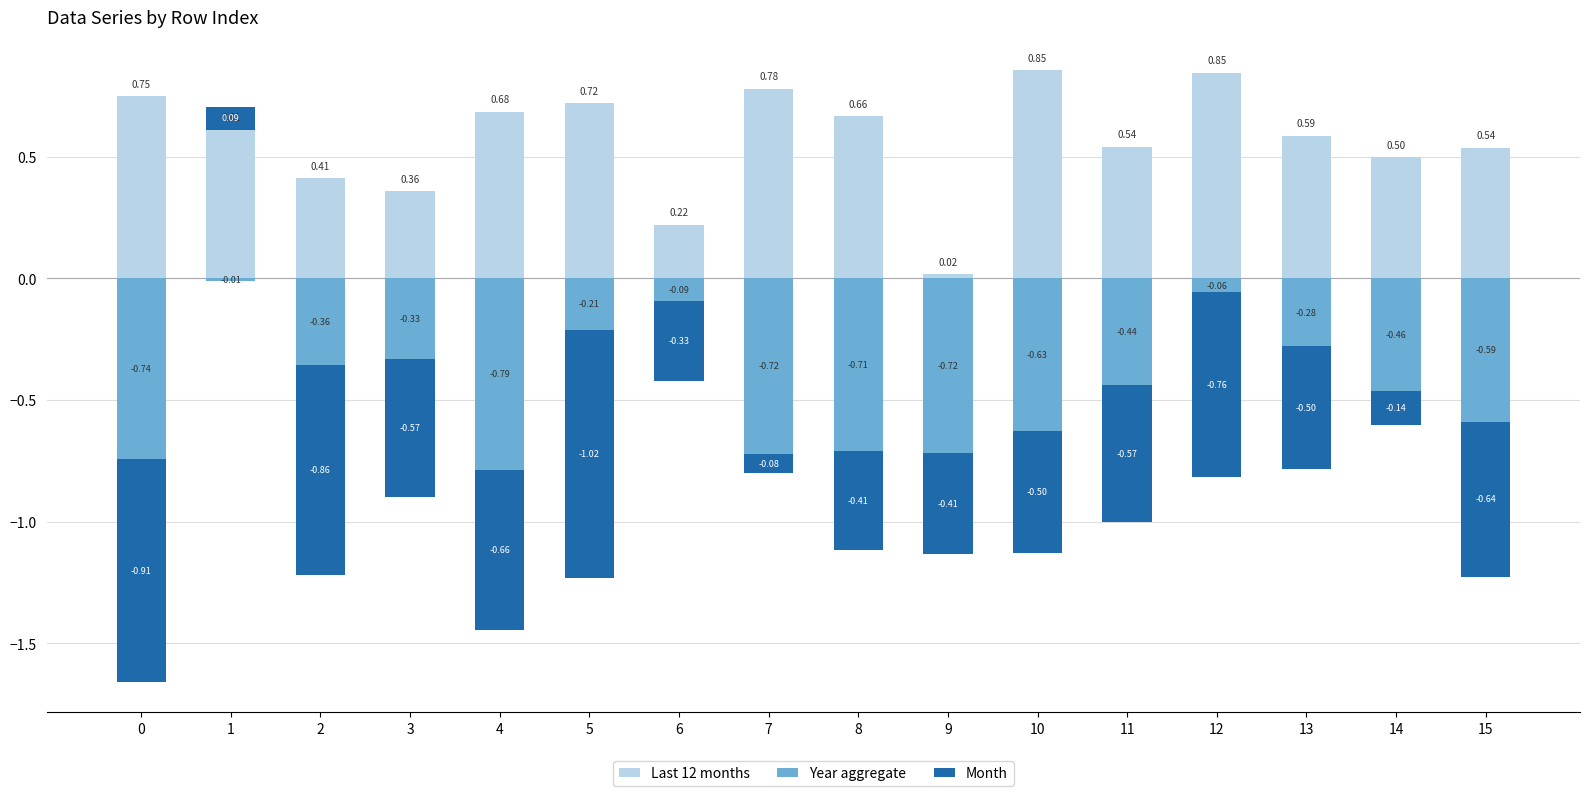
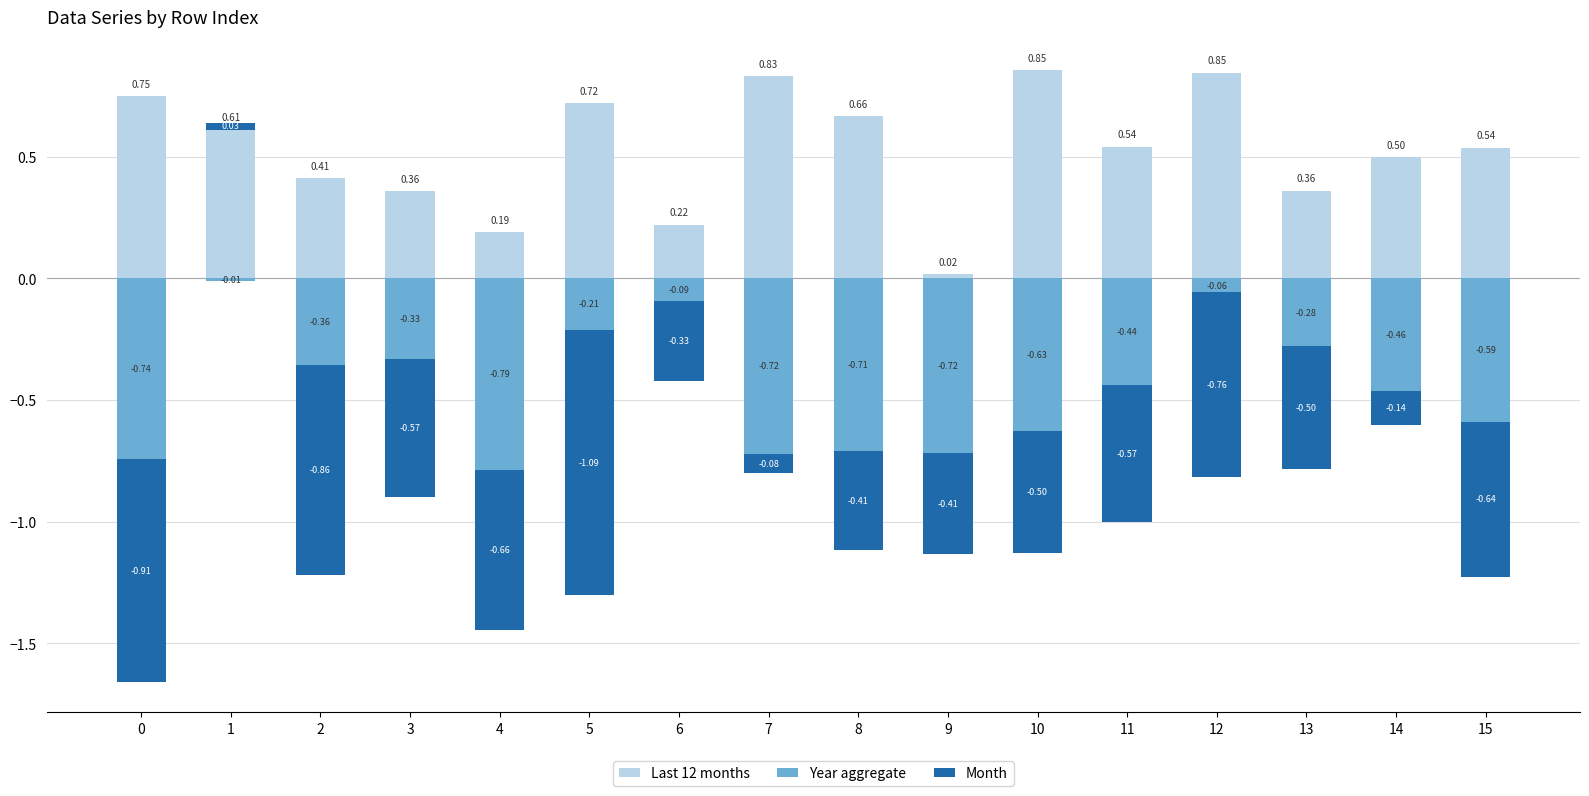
Month, 1: 0.09 -> 0.03
Last 12 months, 4: 0.68 -> 0.19
Month, 5: -1.02 -> -1.09
Last 12 months, 7: 0.78 -> 0.83
Last 12 months, 13: 0.59 -> 0.36
